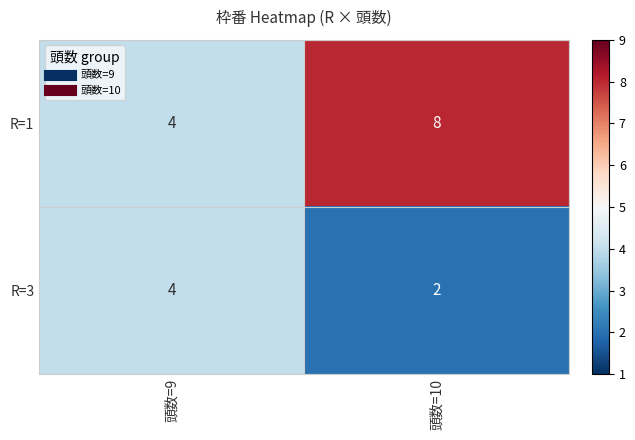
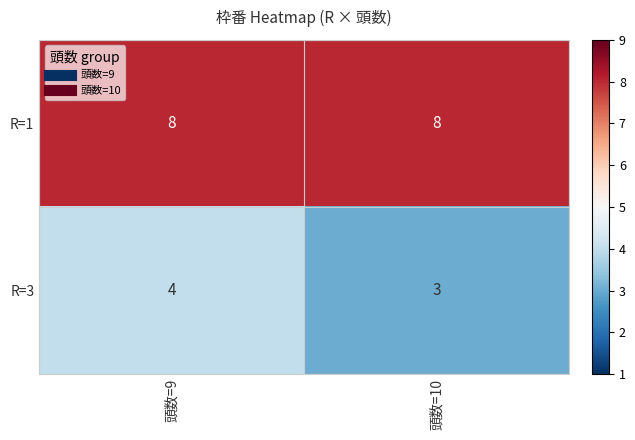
R=1, 頭数=9: 4 -> 8
R=3, 頭数=10: 2 -> 3
